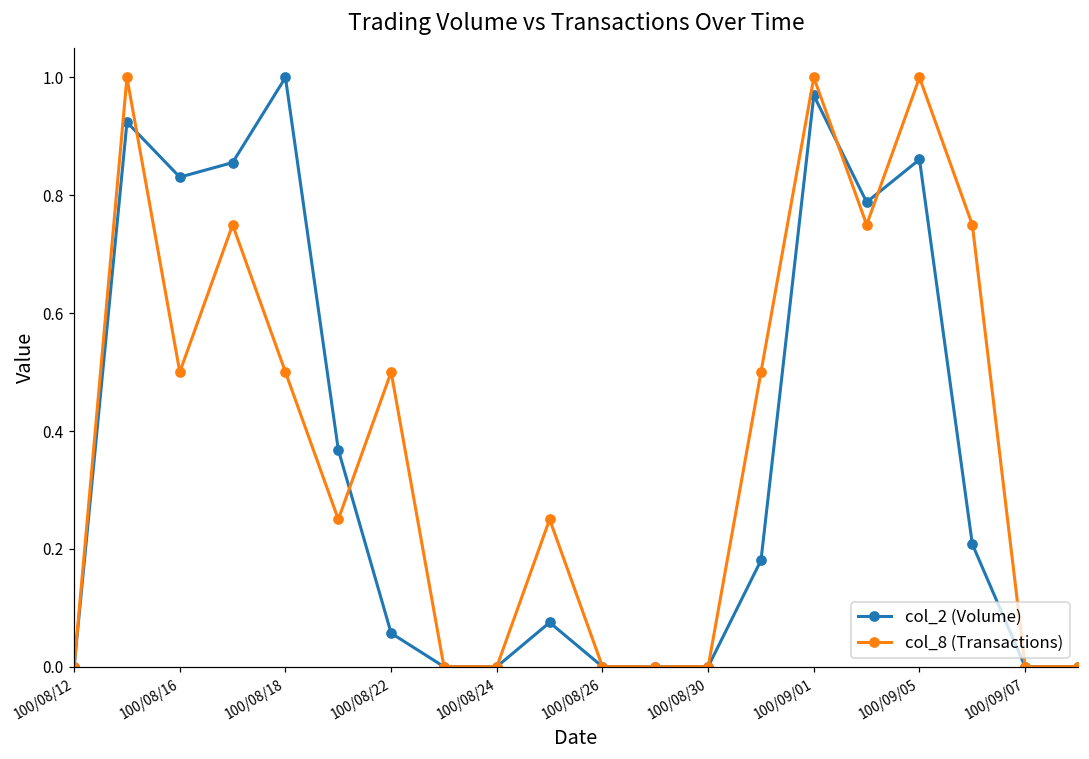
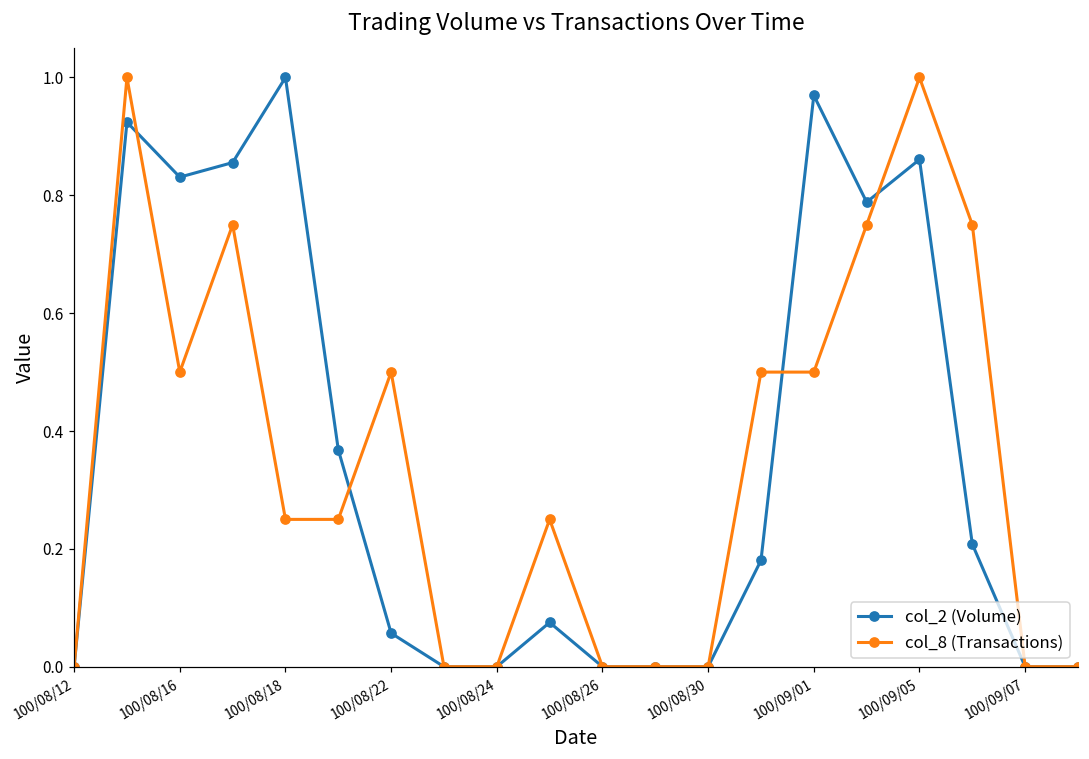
col_8 (Transactions), 100/08/18: 0.50 -> 0.25
col_8 (Transactions), 100/09/01: 1.00 -> 0.50
